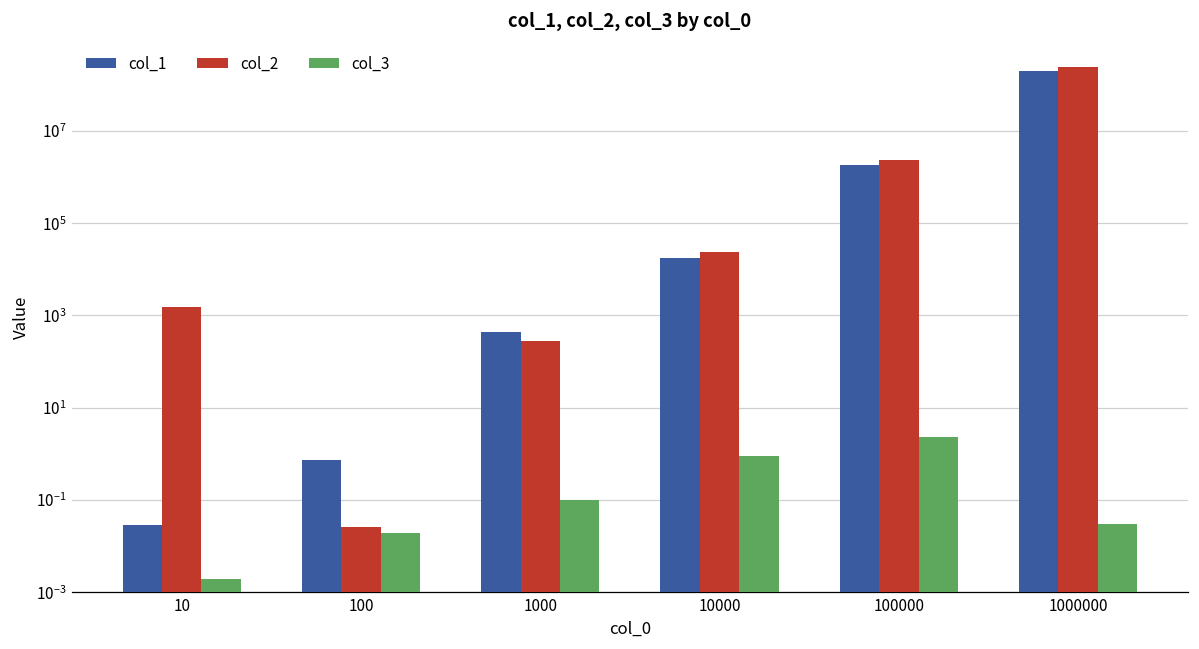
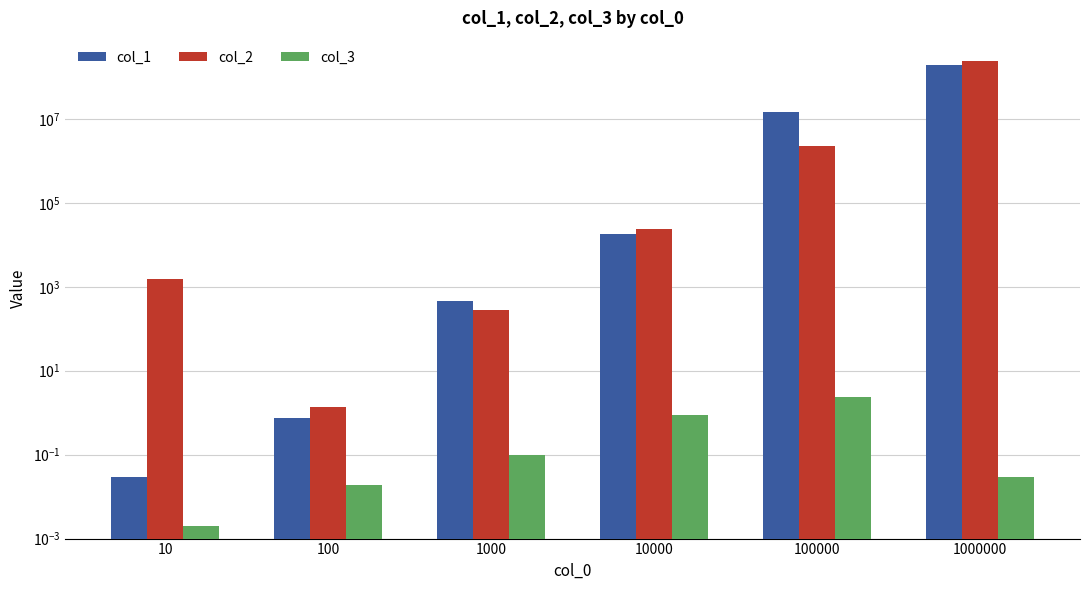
col_2, 100: 0.03 -> 1.4
col_1, 100000: 1800000 -> 15000000
